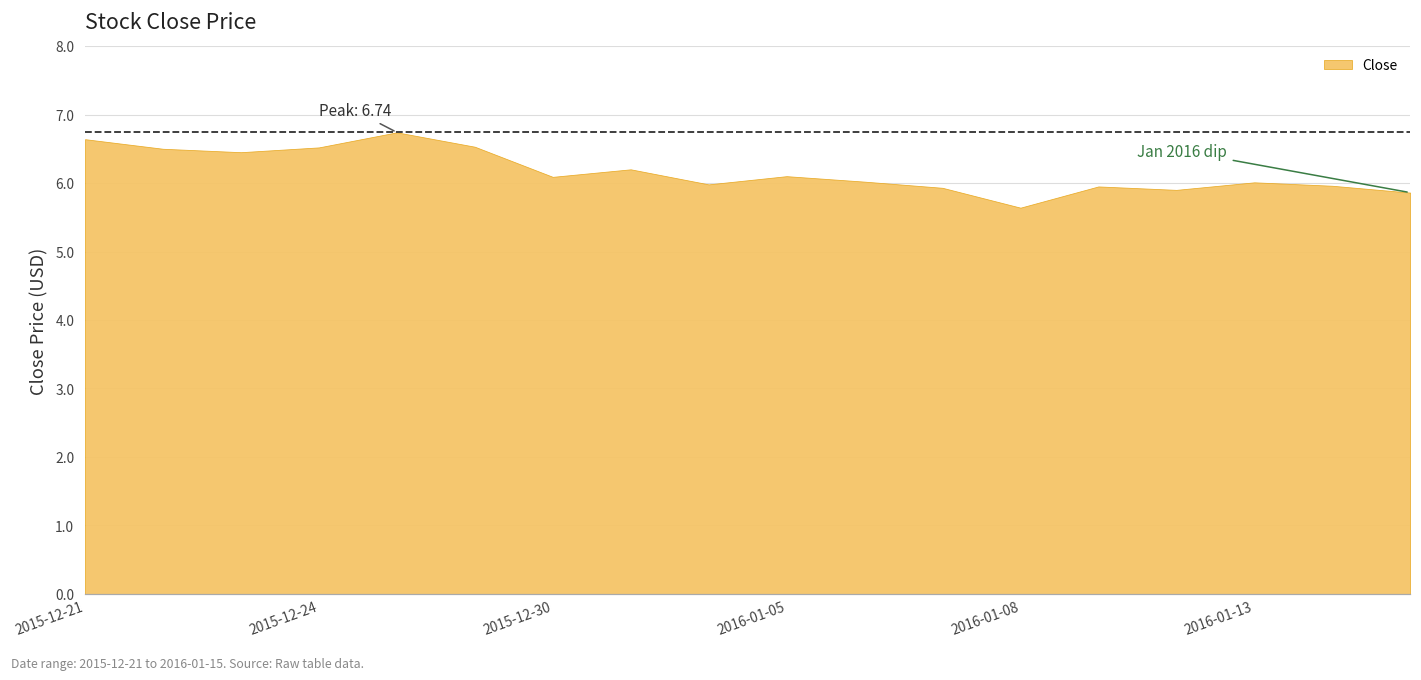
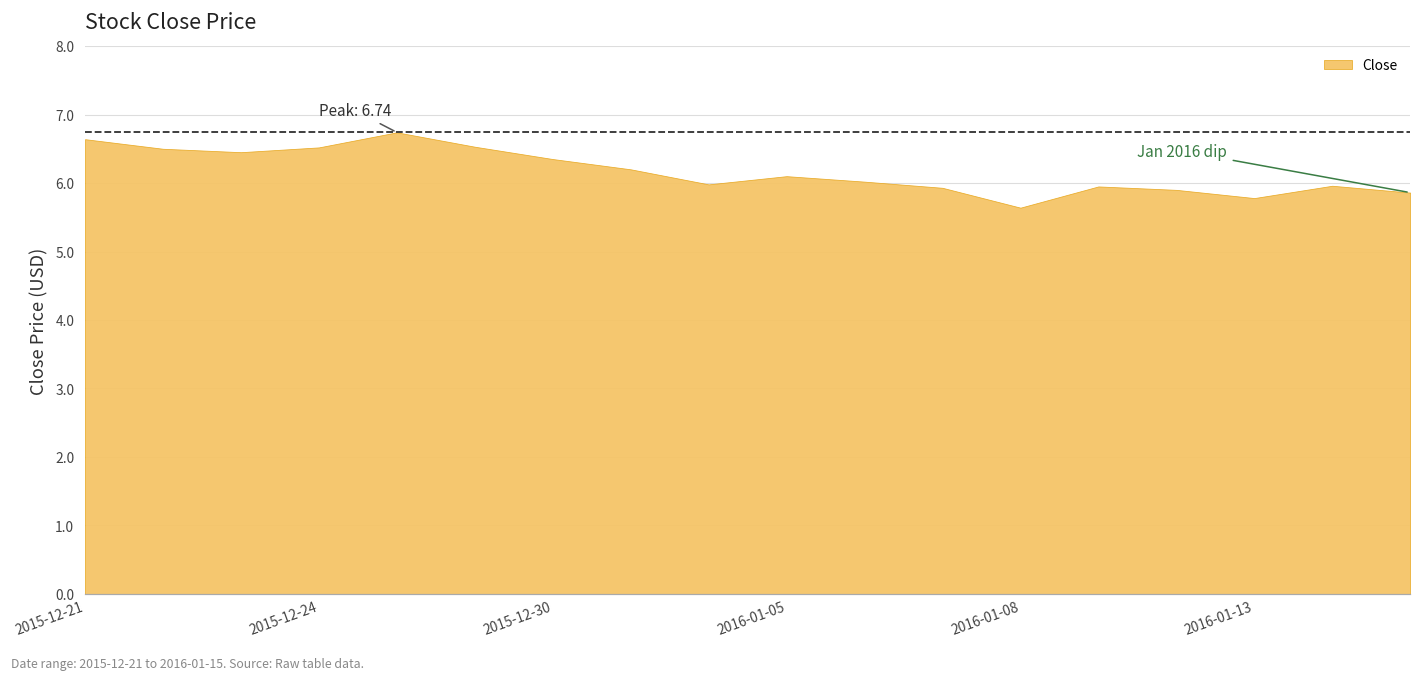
2015-12-30: 6.1 -> 6.4
2016-01-13: 6.0 -> 5.8
